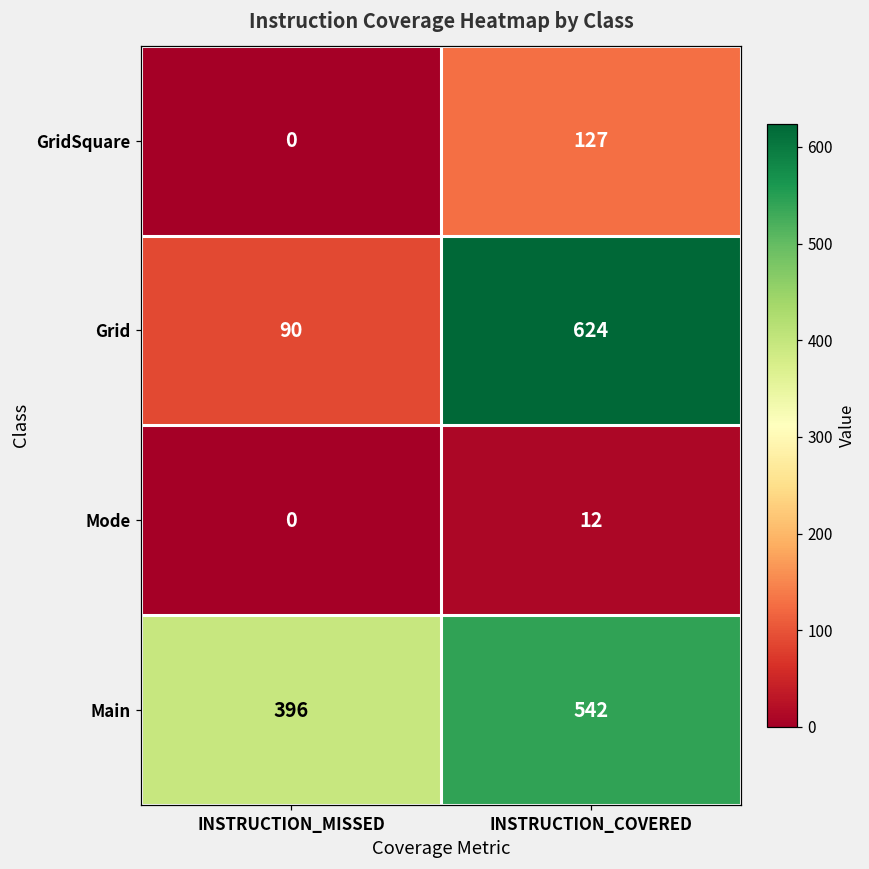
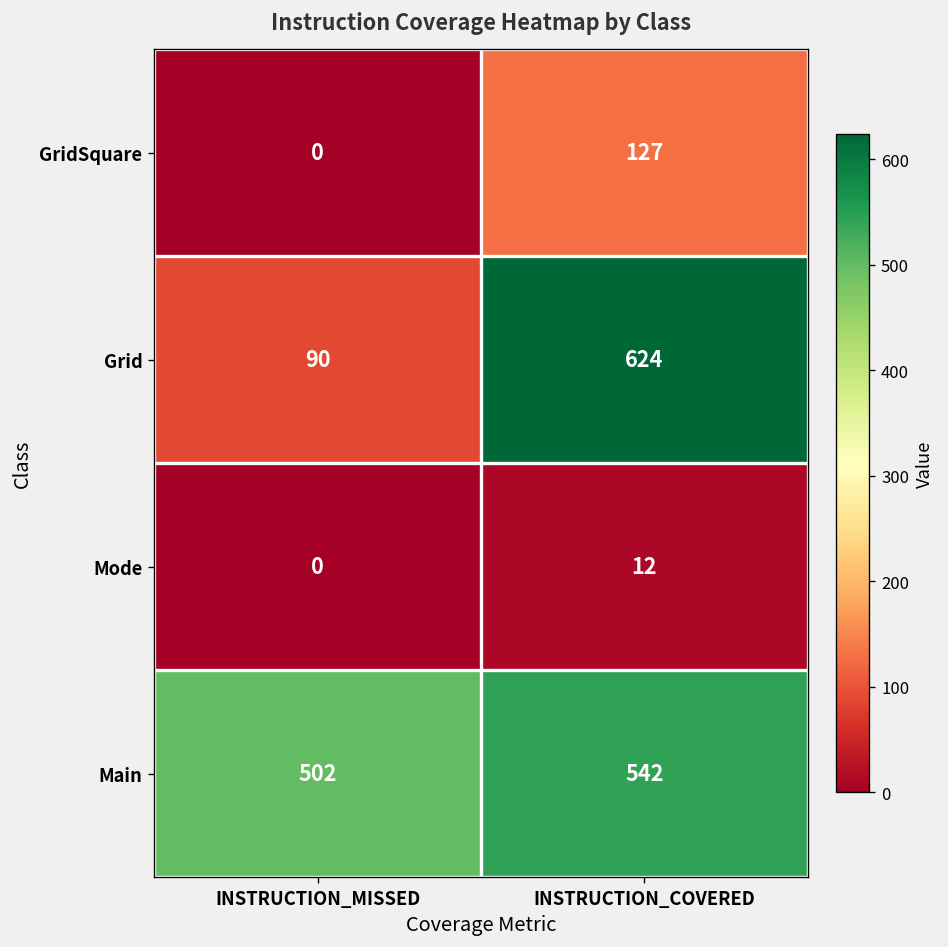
Main, INSTRUCTION_MISSED: 396 -> 502
